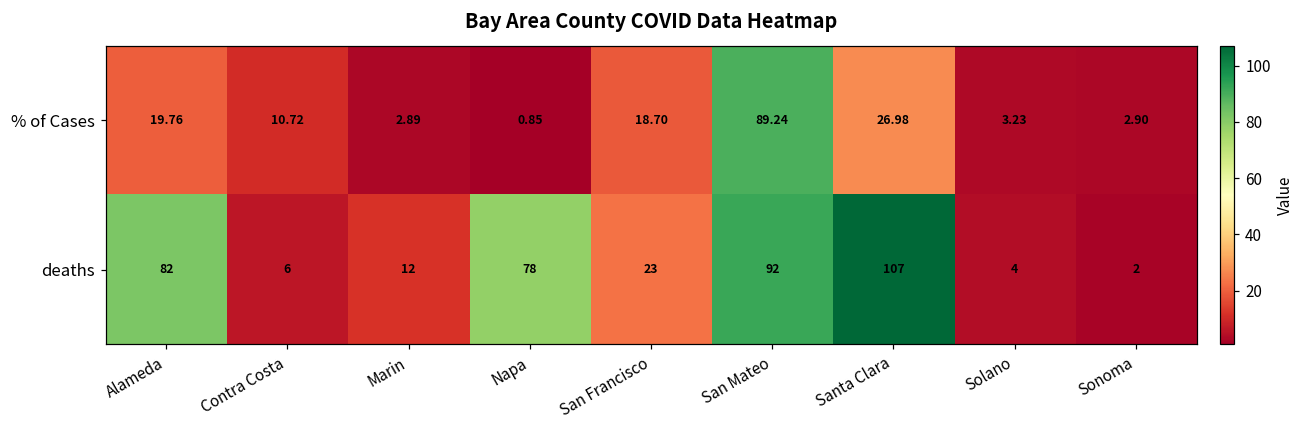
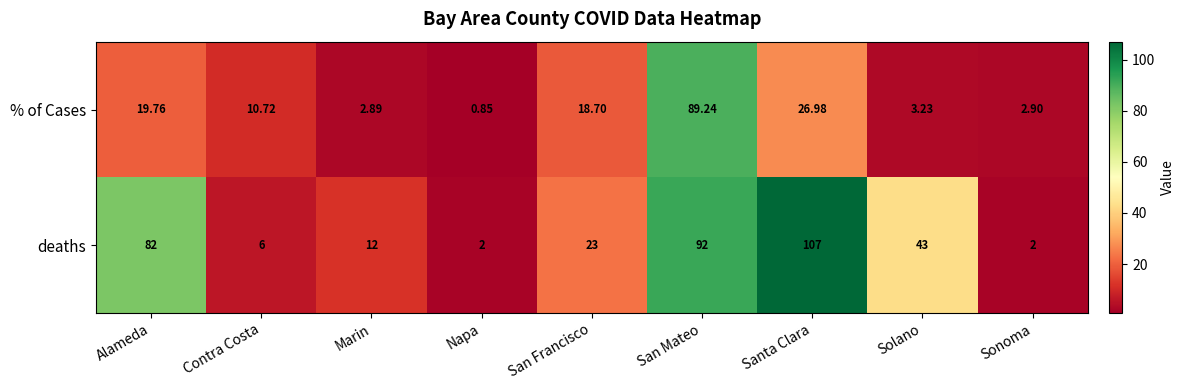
deaths, Napa: 78 -> 2
deaths, Solano: 4 -> 43
